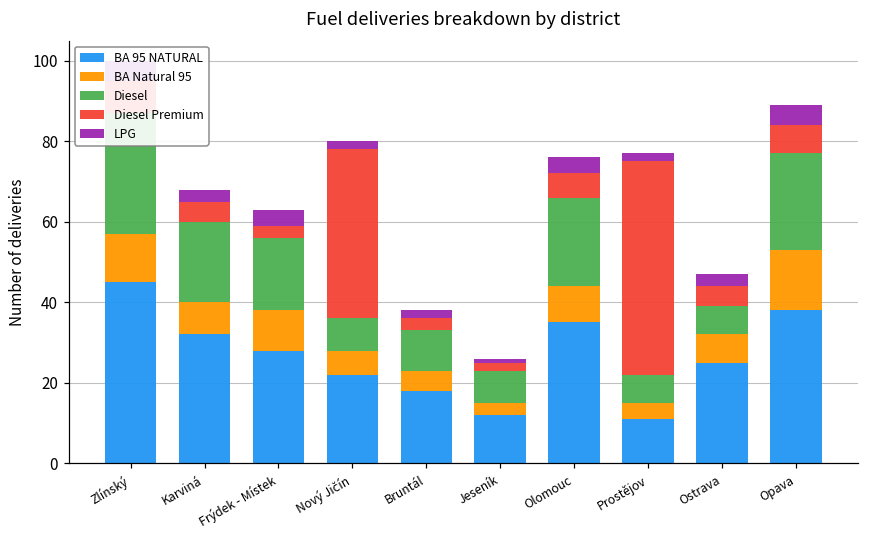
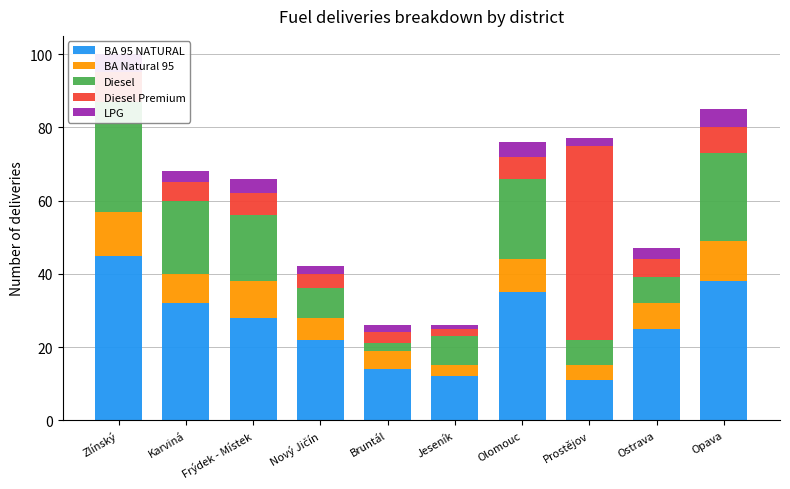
Diesel Premium, Frýdek - Místek: 3 -> 6
Diesel Premium, Nový Jičín: 42 -> 4
BA 95 NATURAL, Bruntál: 18 -> 14
Diesel, Bruntál: 10 -> 2
BA Natural 95, Opava: 15 -> 11
